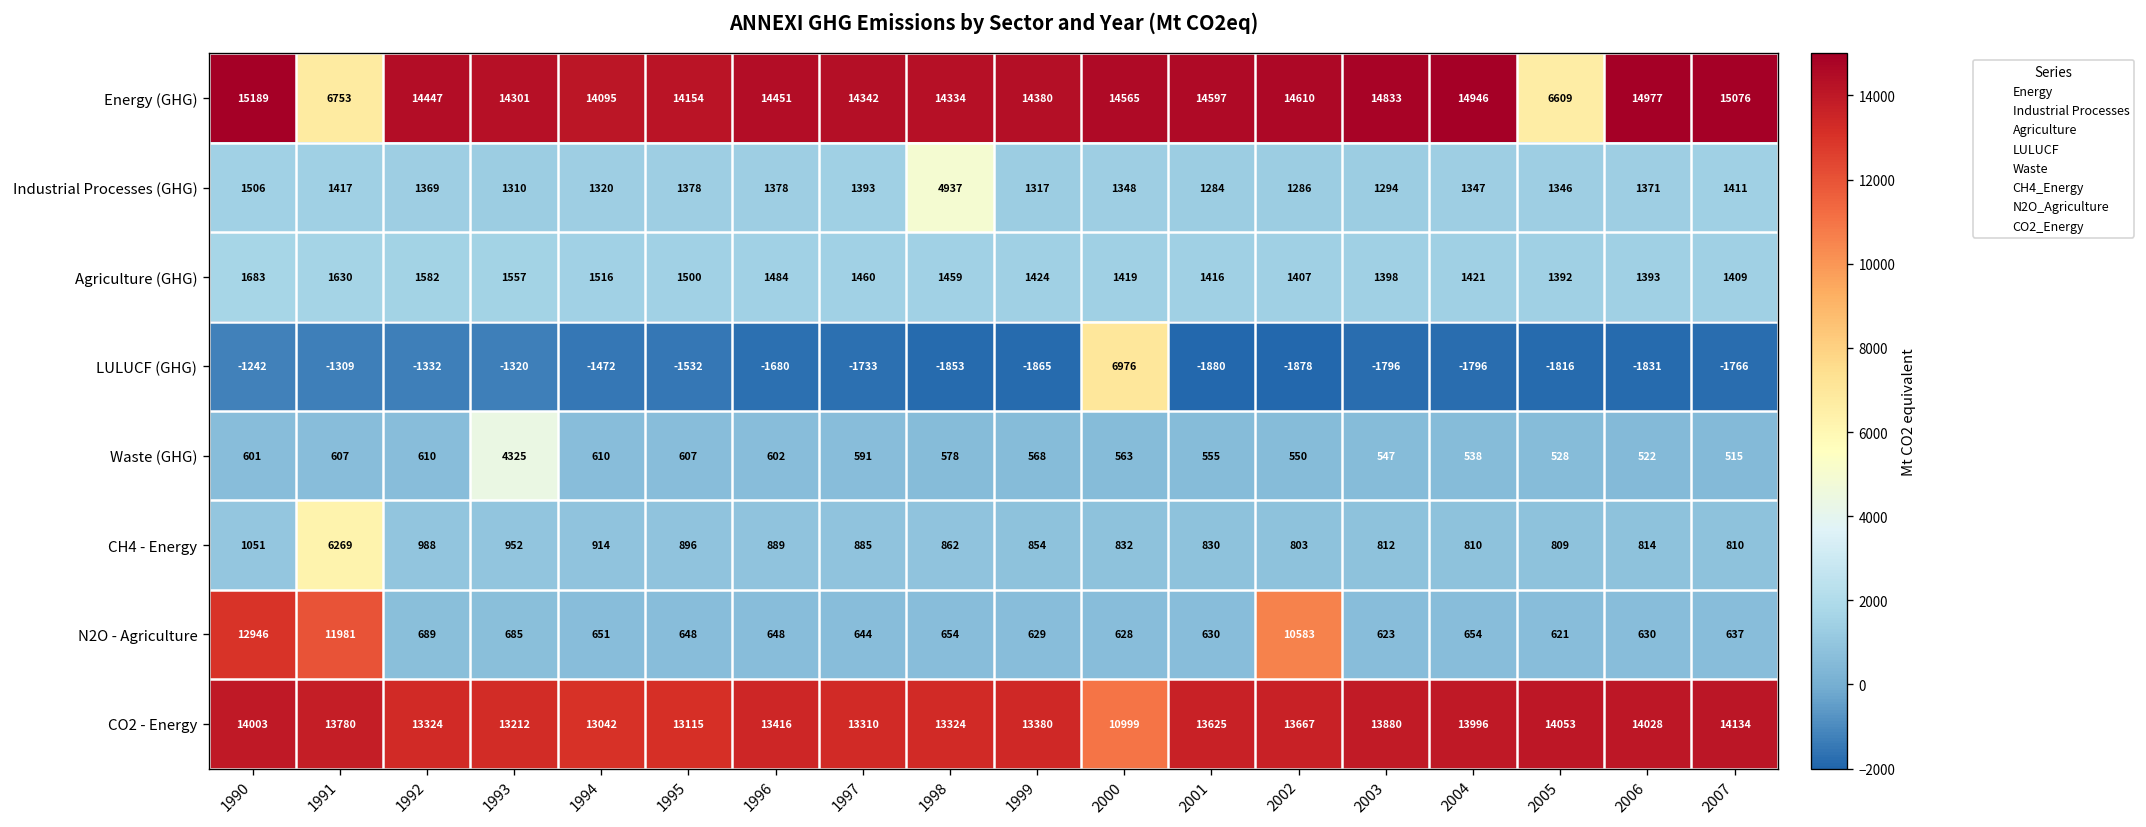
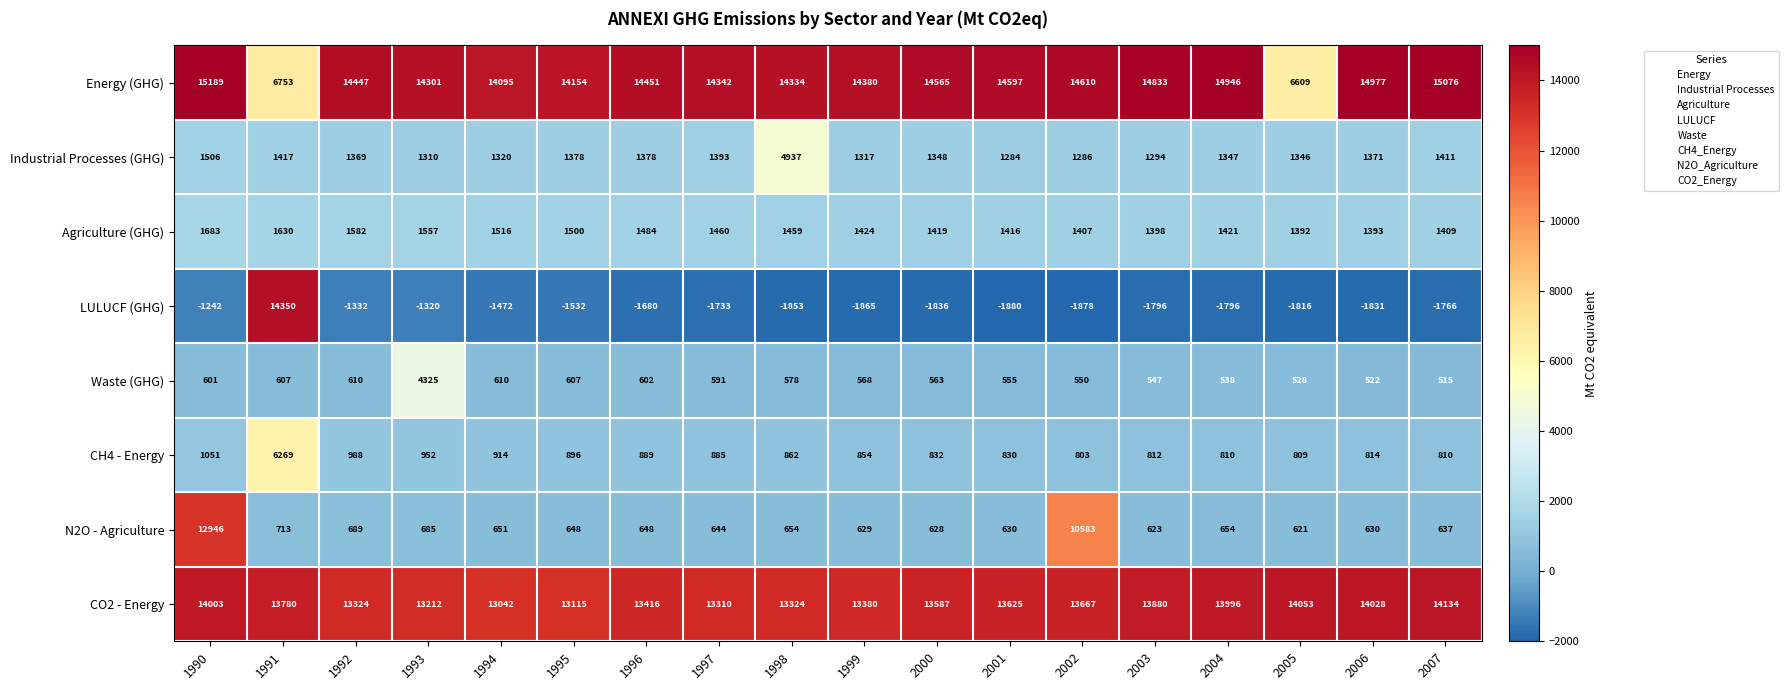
LULUCF (GHG), 1991: -1309 -> 14350
LULUCF (GHG), 2000: 6976 -> -1836
N2O - Agriculture, 1991: 11981 -> 713
CO2 - Energy, 2000: 10999 -> 13587
